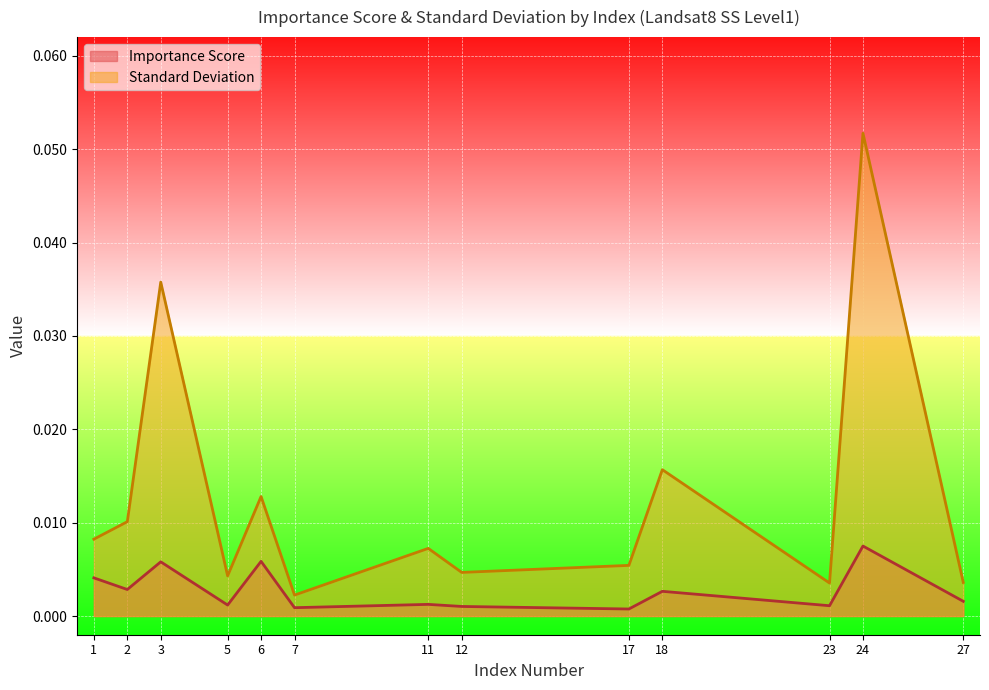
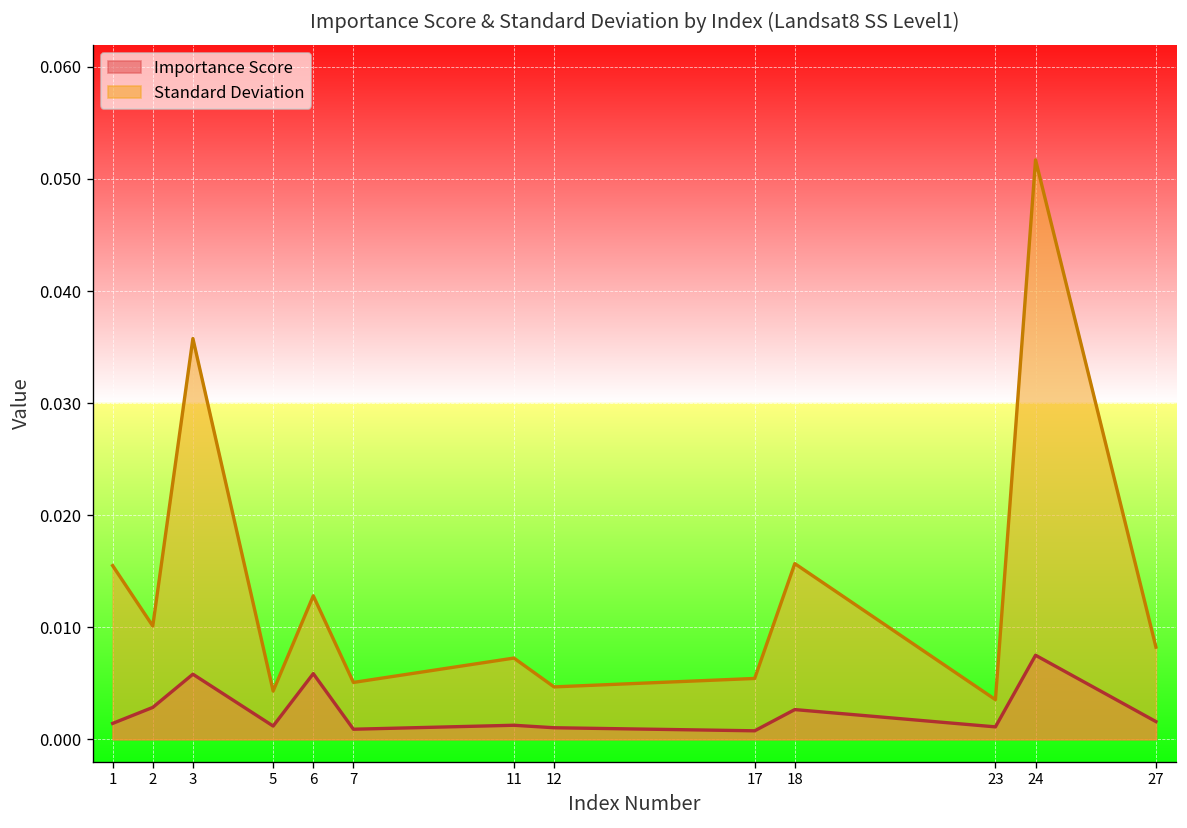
Importance Score, 1: 0.004 -> 0.001
Standard Deviation, 1: 0.008 -> 0.015
Standard Deviation, 7: 0.002 -> 0.005
Standard Deviation, 27: 0.004 -> 0.008
